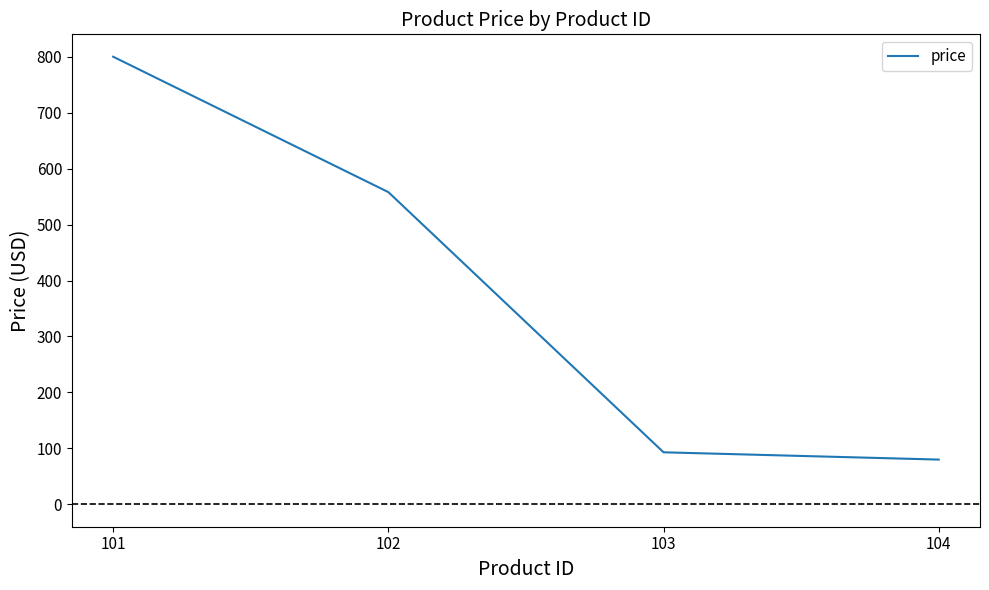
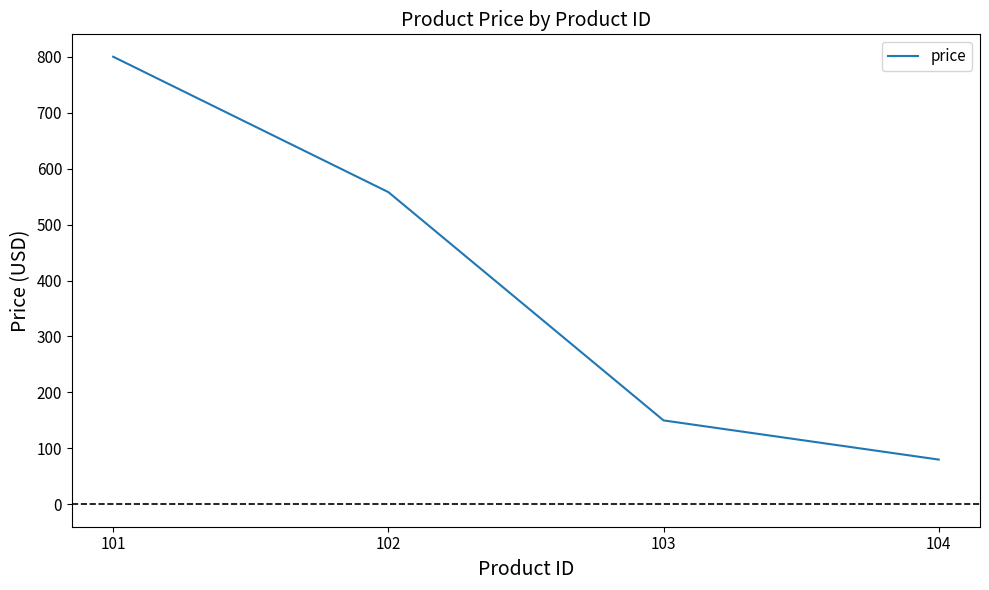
103: 90 -> 150
